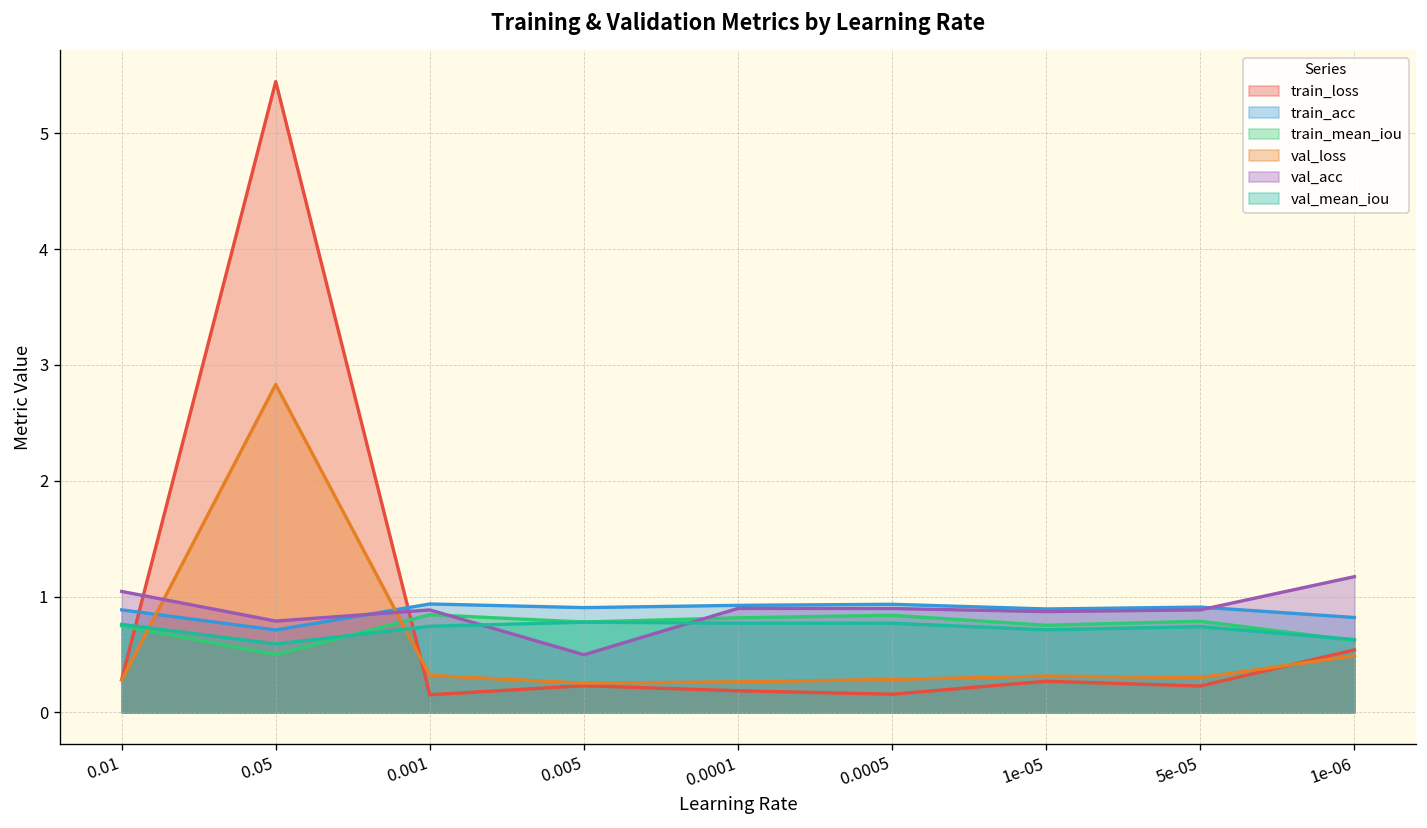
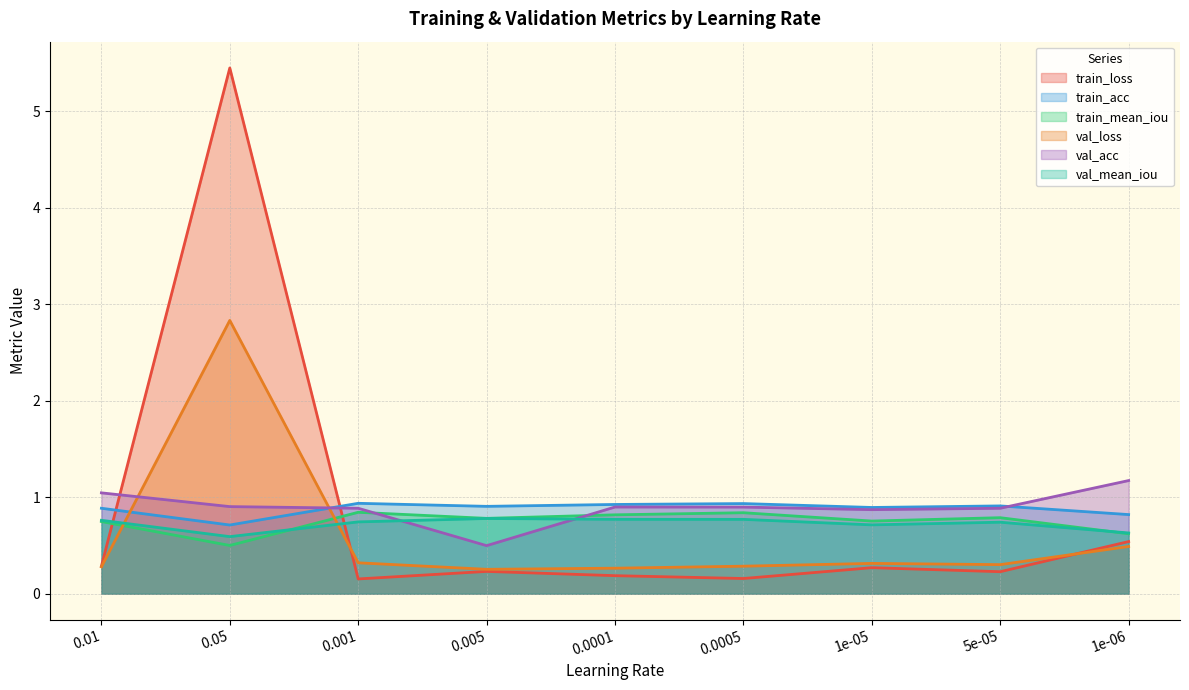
val_acc, 0.05: 0.8 -> 0.9
